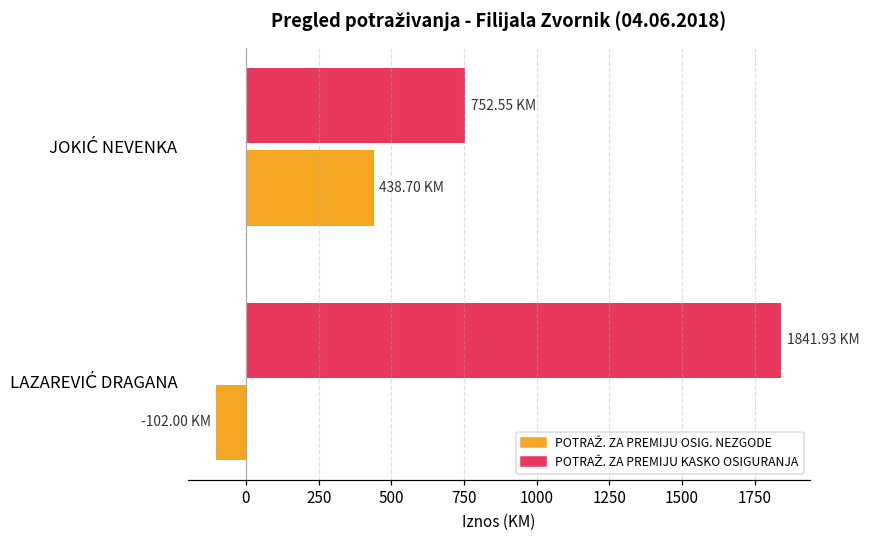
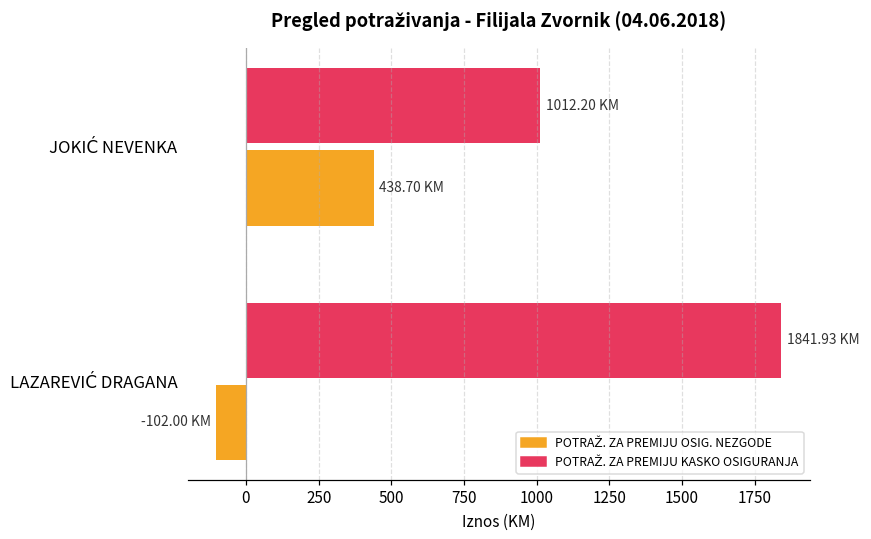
POTRAŽ. ZA PREMIJU KASKO OSIGURANJA, JOKIĆ NEVENKA: 752.55 -> 1012.20
